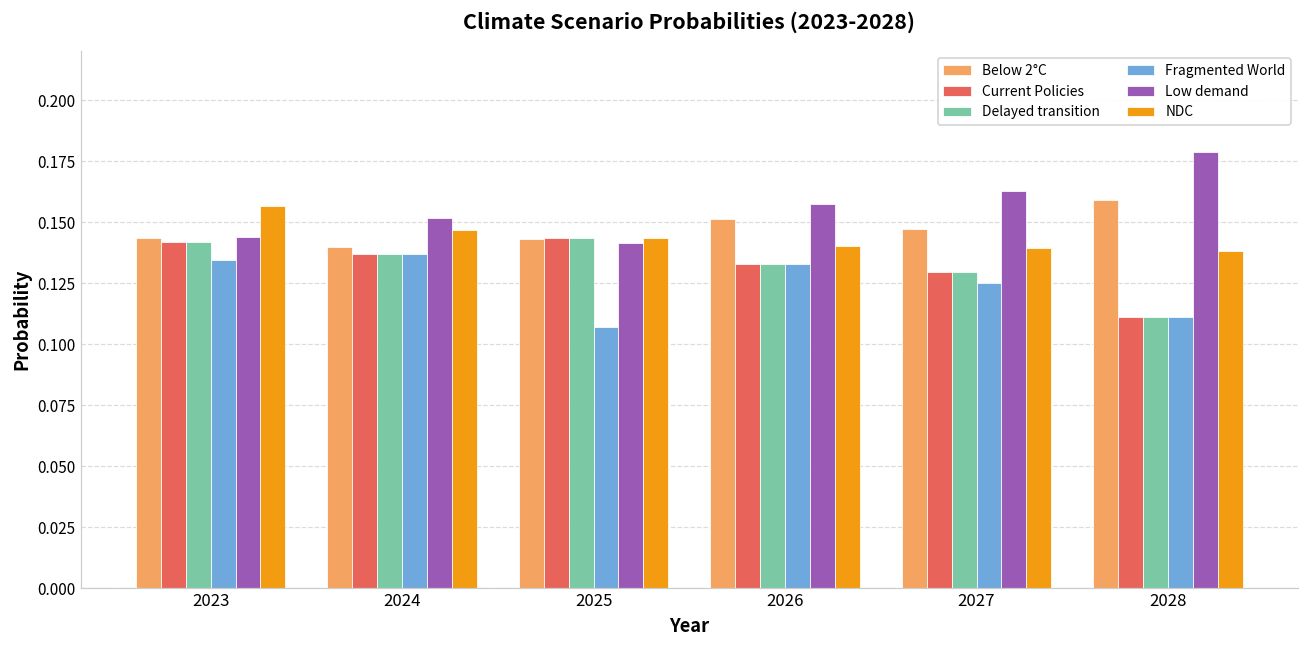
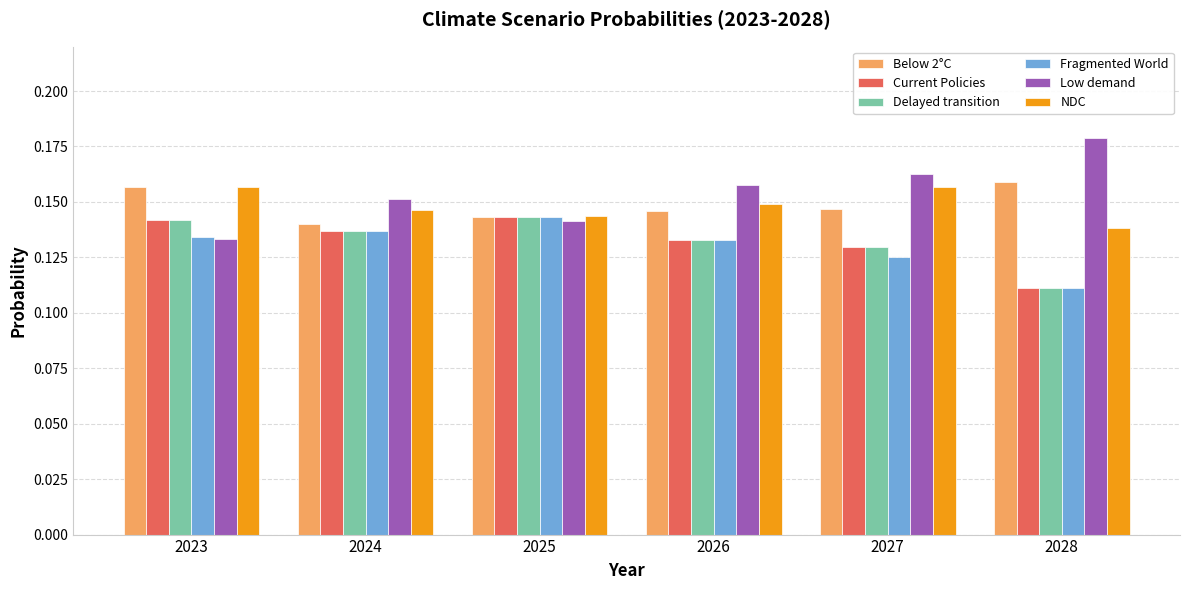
Below 2°C, 2023: 0.143 -> 0.157
Low demand, 2023: 0.144 -> 0.133
Fragmented World, 2025: 0.107 -> 0.143
Below 2°C, 2026: 0.151 -> 0.146
NDC, 2026: 0.140 -> 0.149
NDC, 2027: 0.139 -> 0.157
